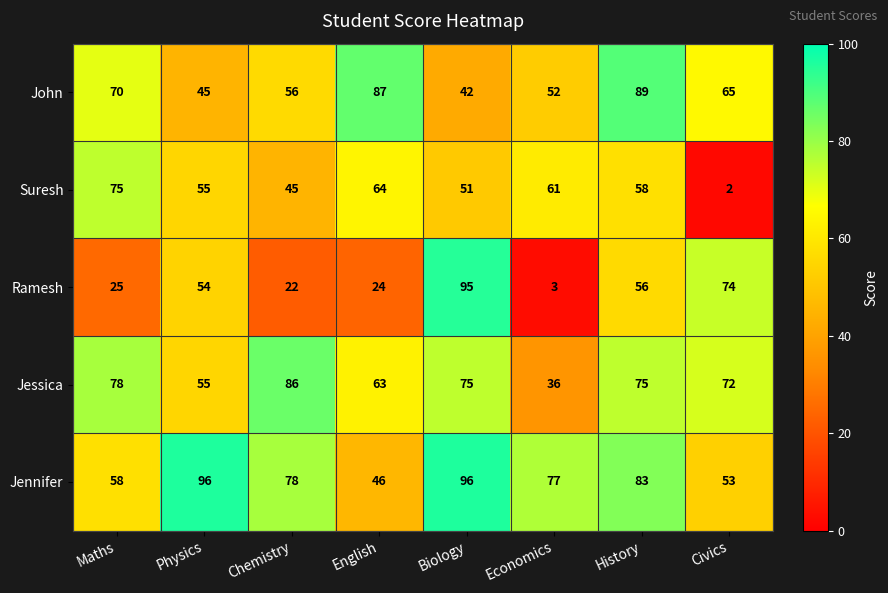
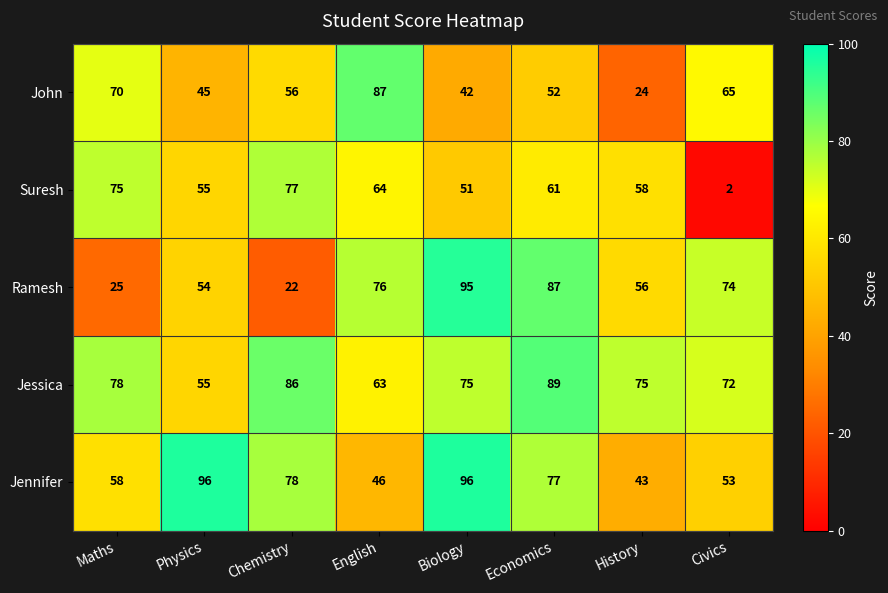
John, History: 89 -> 24
Suresh, Chemistry: 45 -> 77
Ramesh, English: 24 -> 76
Ramesh, Economics: 3 -> 87
Jessica, Economics: 36 -> 89
Jennifer, History: 83 -> 43
